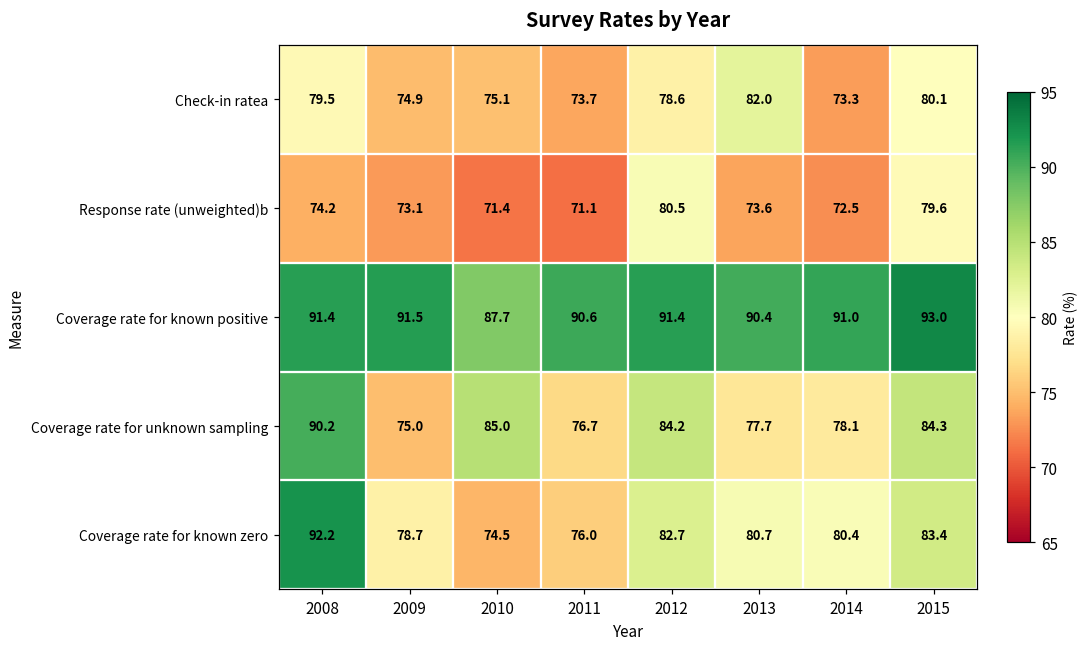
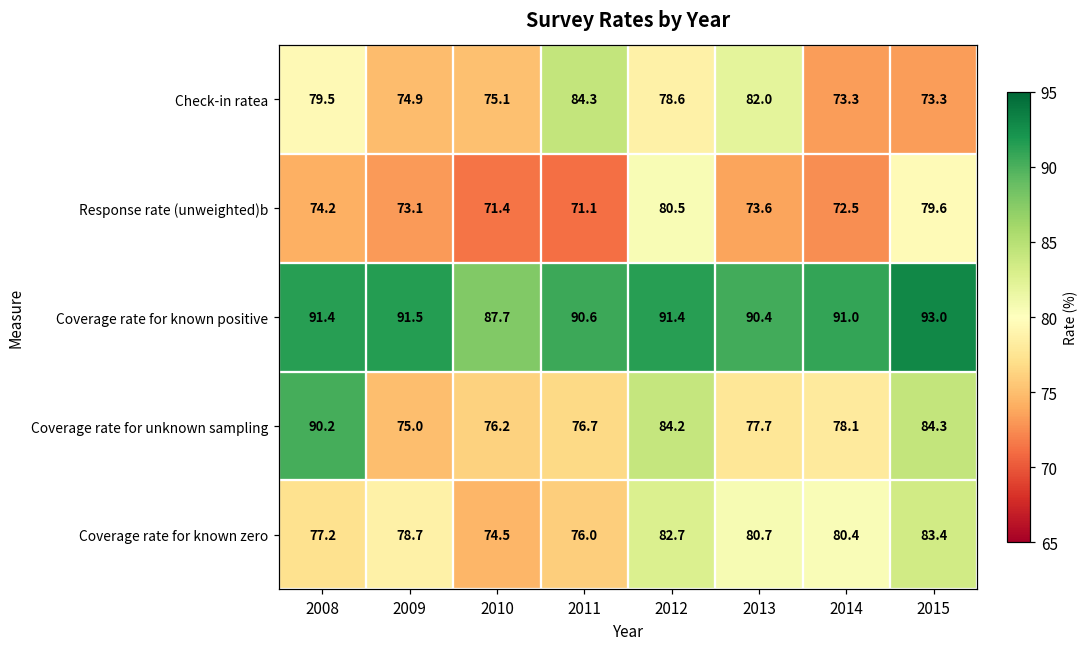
Check-in ratea, 2011: 73.7 -> 84.3
Check-in ratea, 2015: 80.1 -> 73.3
Coverage rate for unknown sampling, 2010: 85.0 -> 76.2
Coverage rate for known zero, 2008: 92.2 -> 77.2
